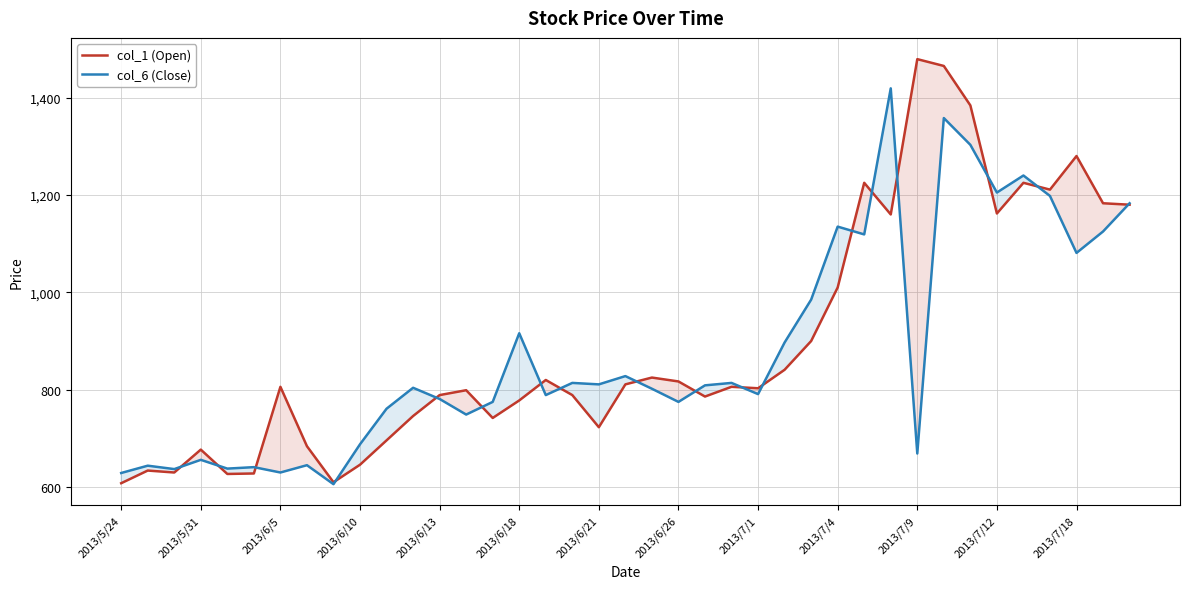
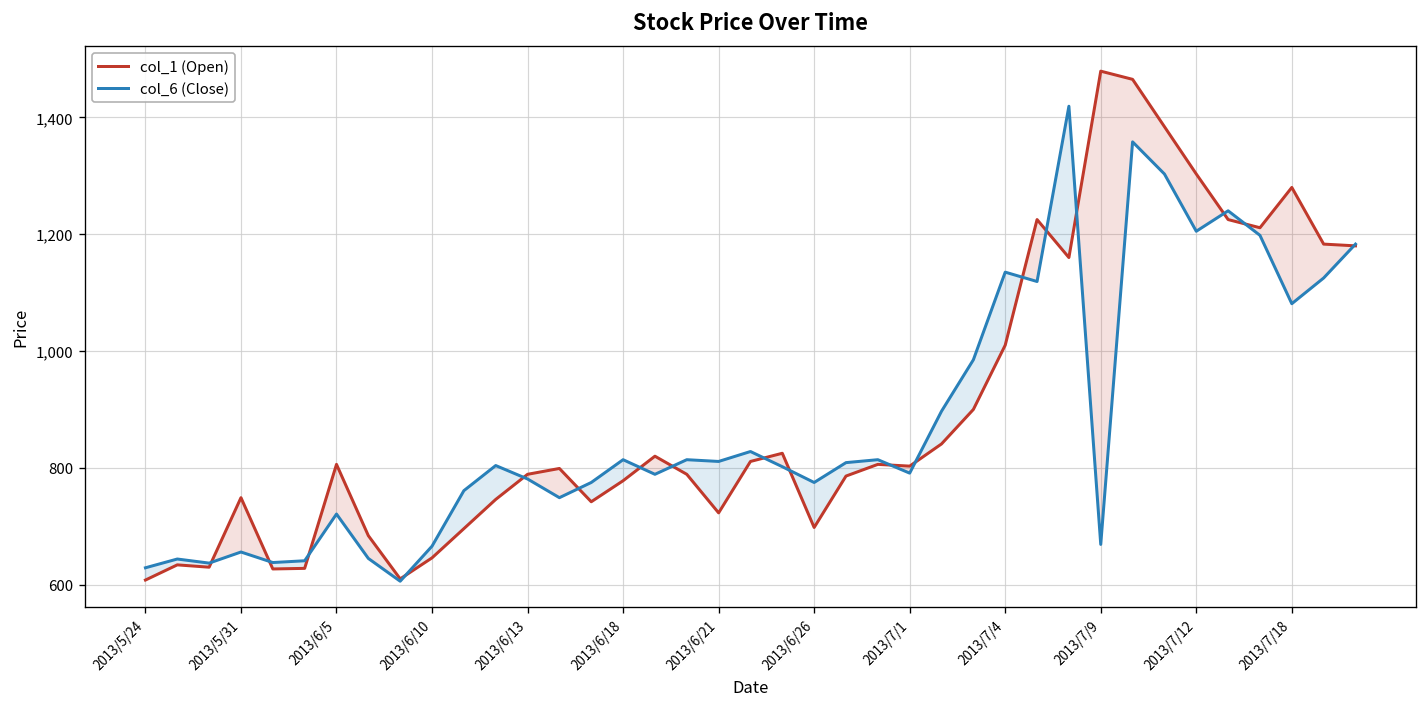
col_1 (Open), 2013/5/31: 680 -> 750
col_6 (Close), 2013/6/5: 630 -> 720
col_6 (Close), 2013/6/10: 690 -> 670
col_6 (Close), 2013/6/18: 920 -> 810
col_1 (Open), 2013/6/26: 820 -> 700
col_1 (Open), 2013/7/12: 1,160 -> 1,300
